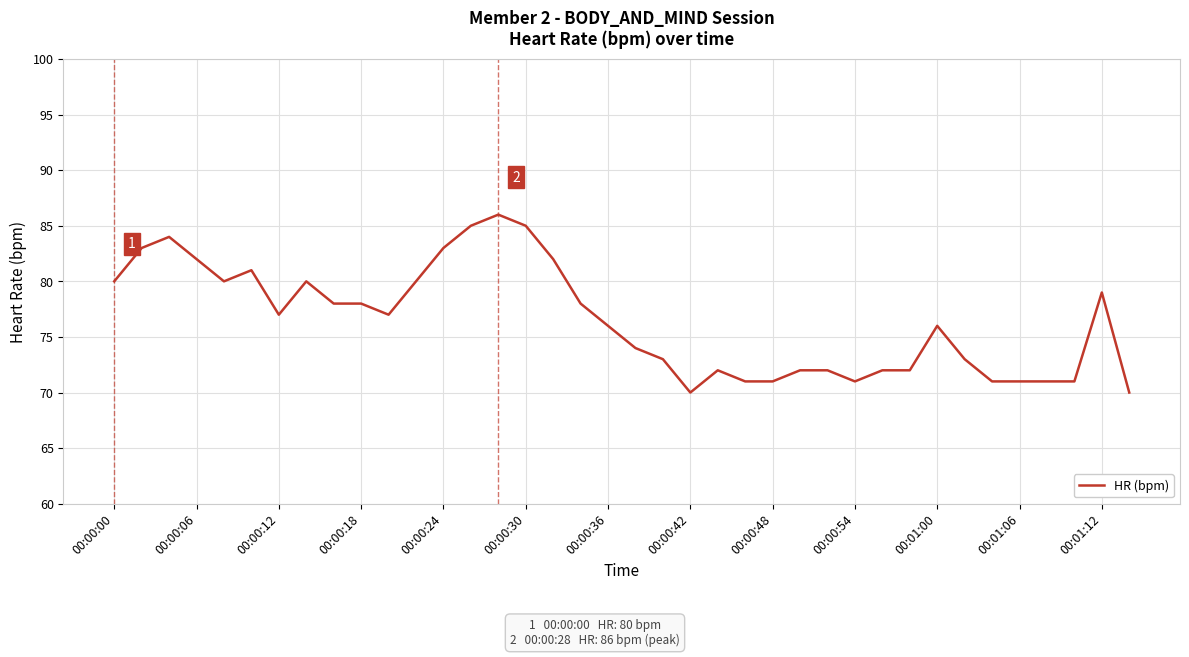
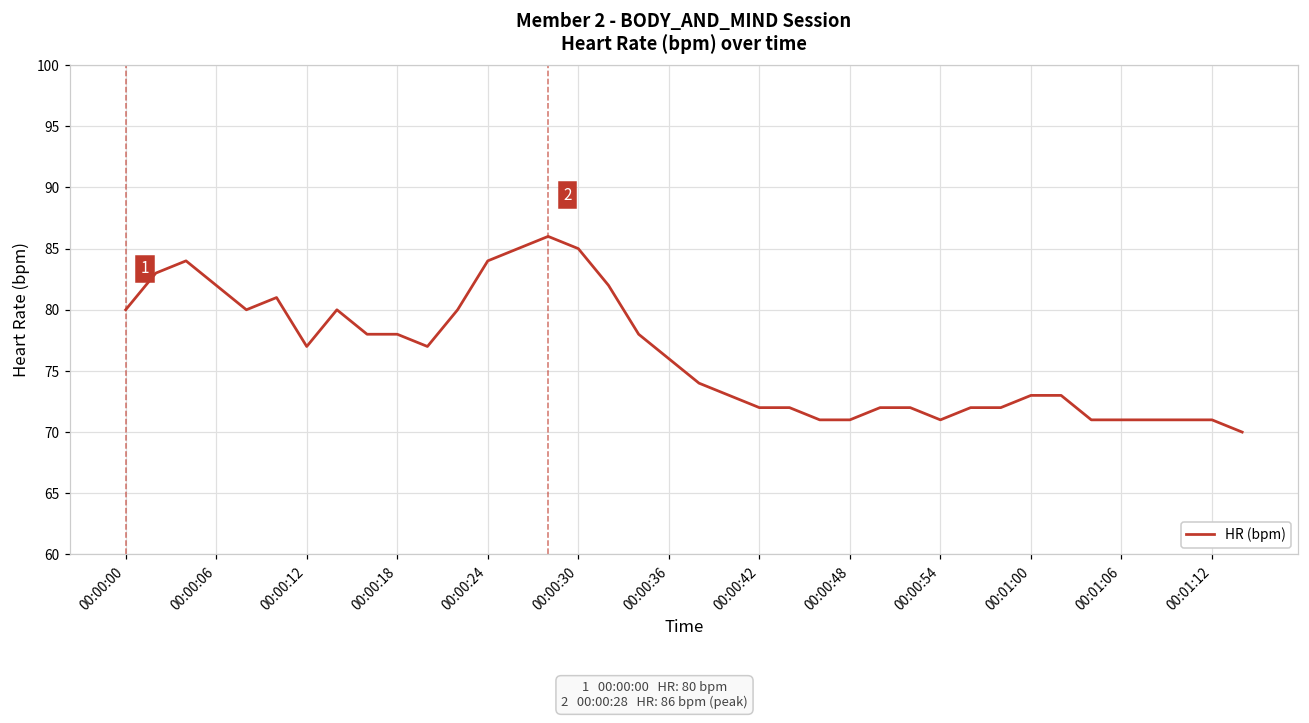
00:00:24: 83 -> 84
00:00:42: 70 -> 72
00:01:00: 76 -> 73
00:01:12: 79 -> 71
